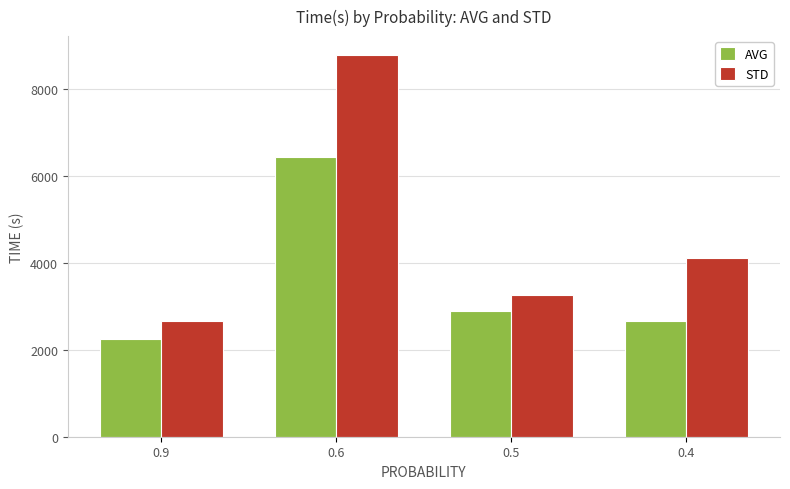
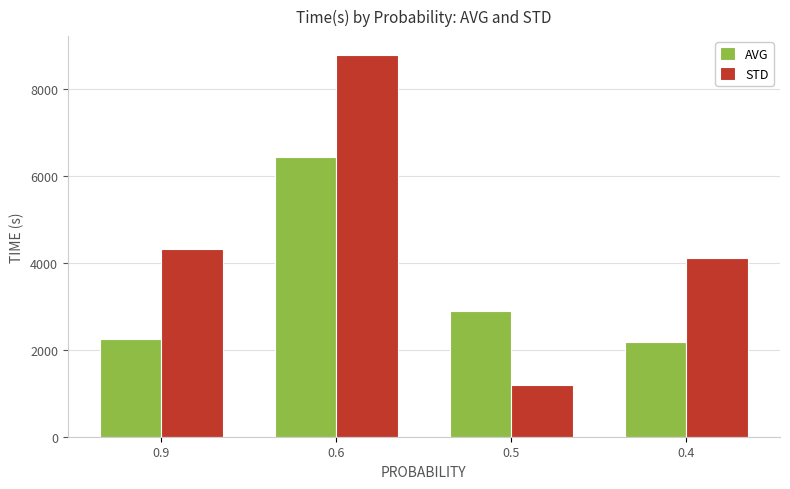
STD, 0.9: 2700 -> 4300
STD, 0.5: 3300 -> 1200
AVG, 0.4: 2700 -> 2200
